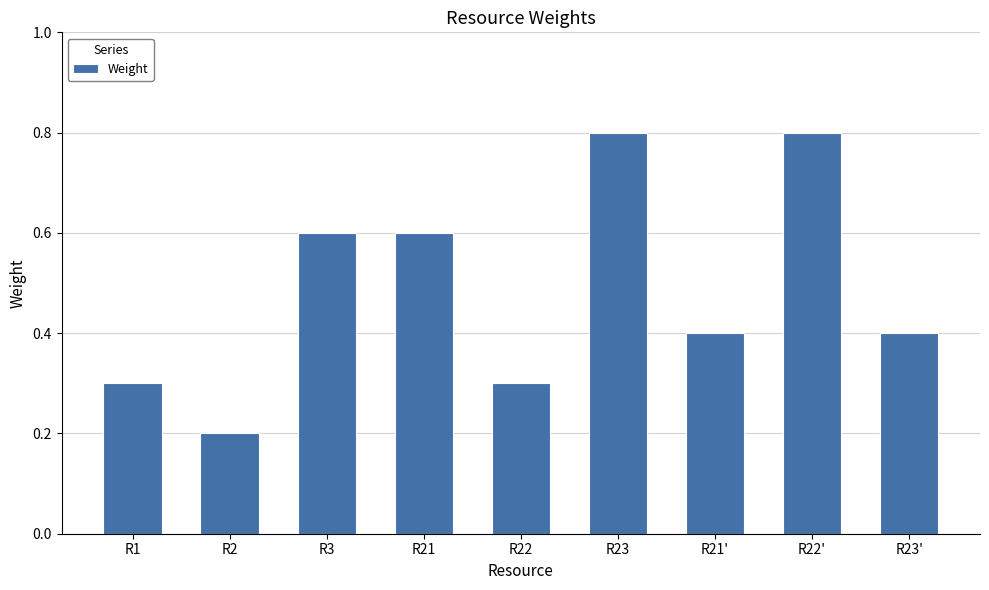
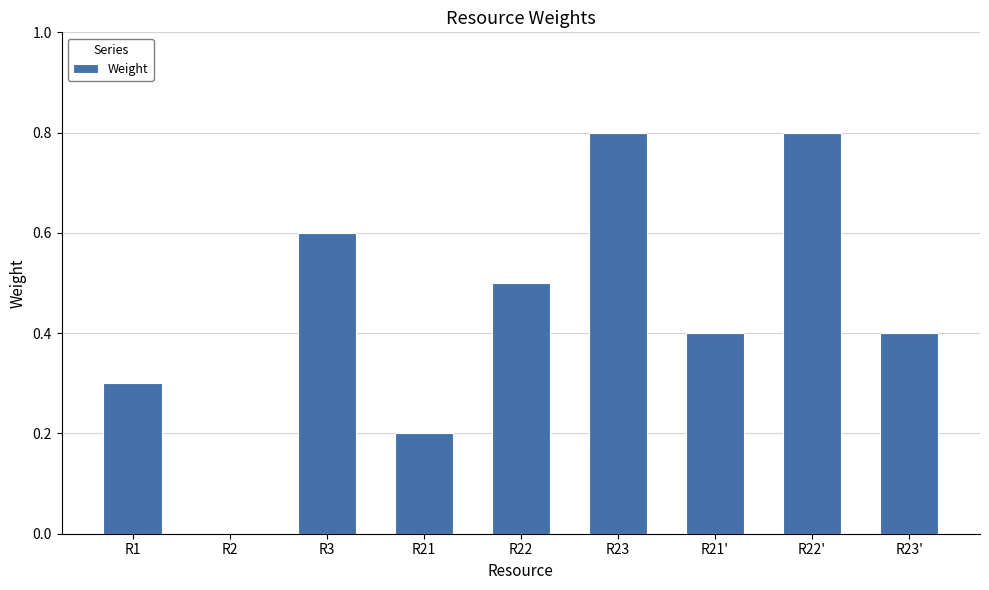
R2: 0.2 -> 0.0
R21: 0.6 -> 0.2
R22: 0.3 -> 0.5
